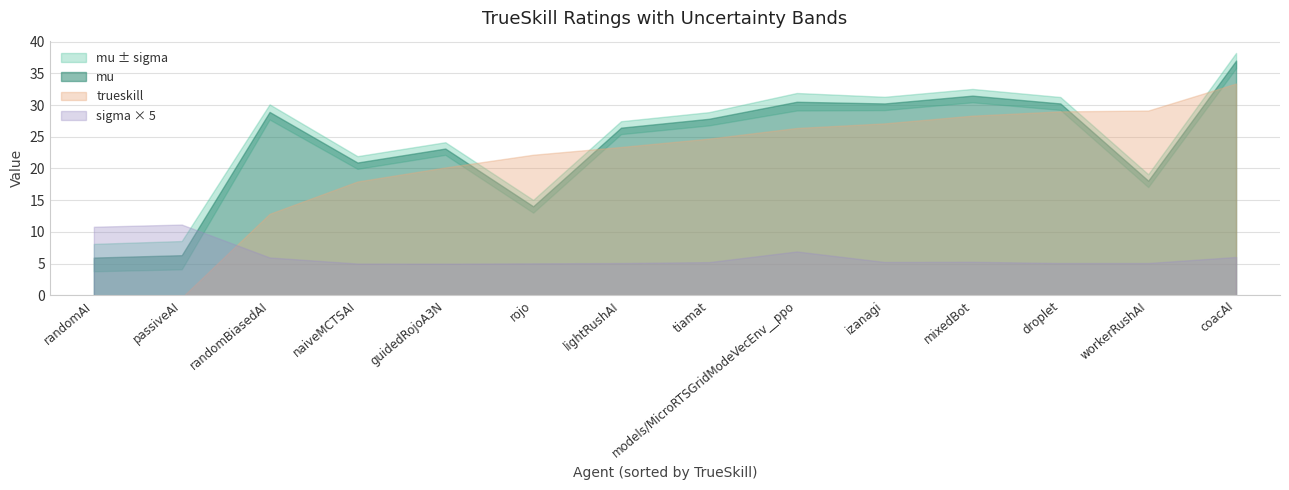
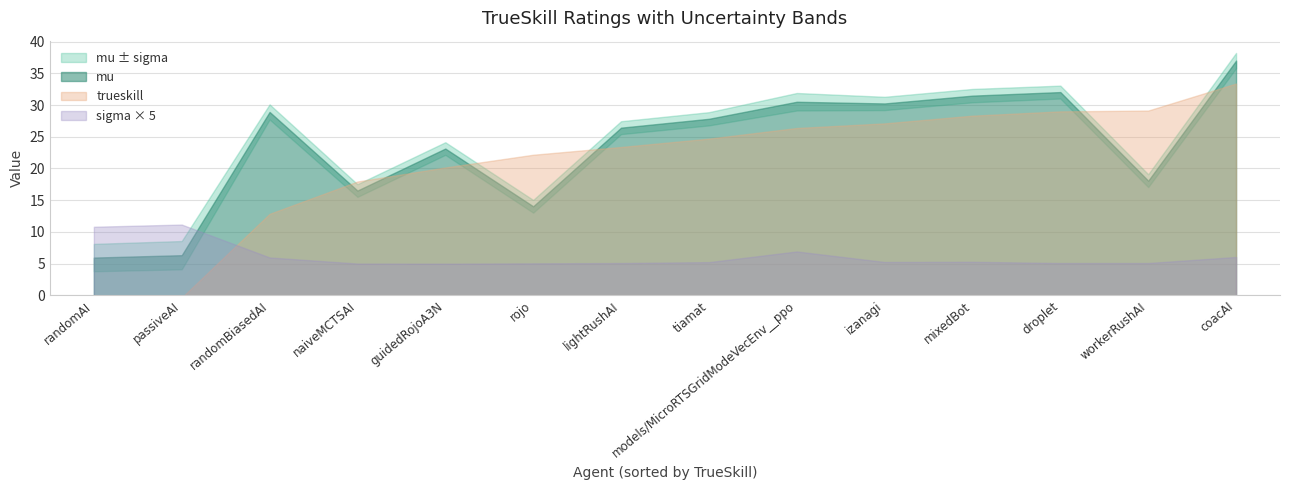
mu, naiveMCTSAI: 21 -> 17
mu, droplet: 30 -> 32
